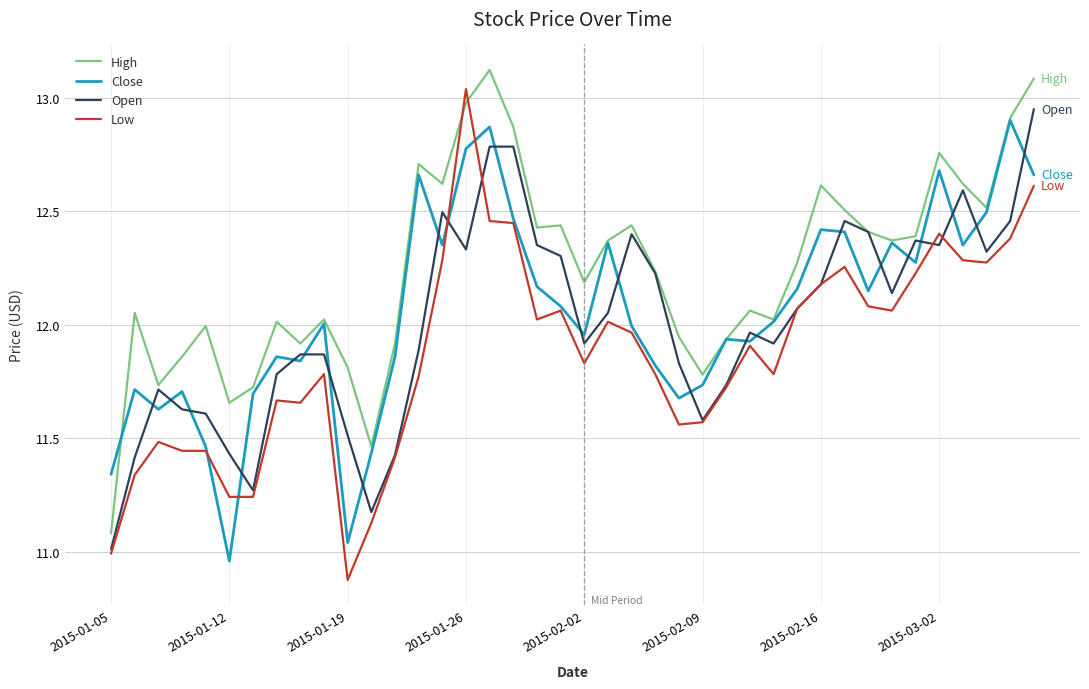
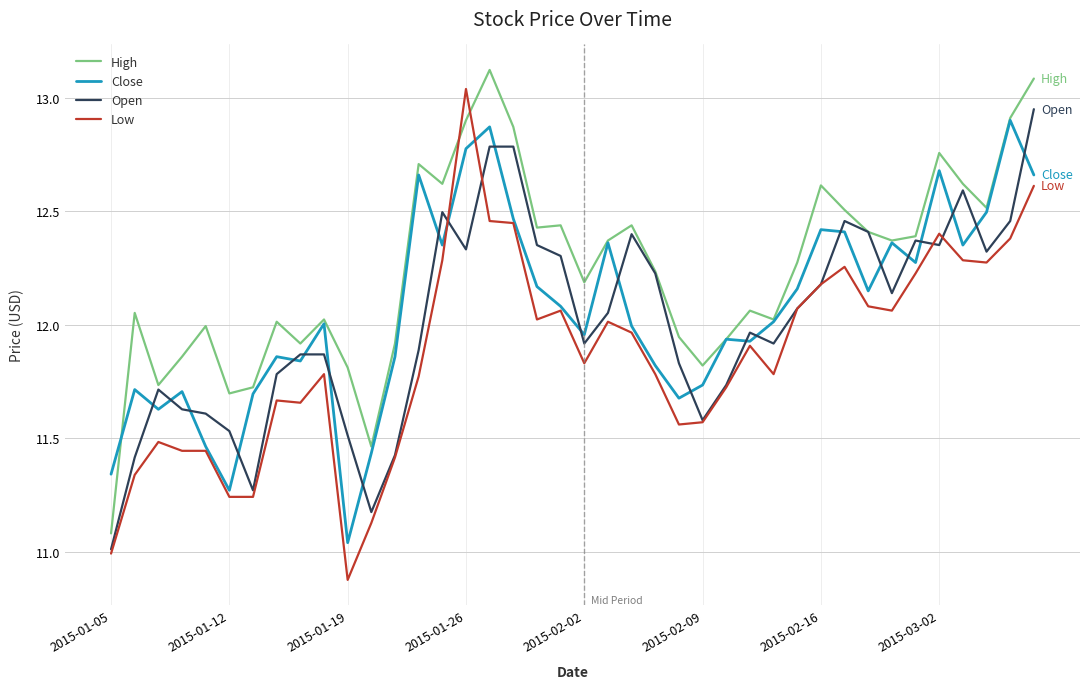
High, 2015-01-12: 11.66 -> 11.70
Close, 2015-01-12: 10.96 -> 11.27
Open, 2015-01-12: 11.43 -> 11.53
High, 2015-01-26: 12.98 -> 12.90
High, 2015-02-09: 11.78 -> 11.82
